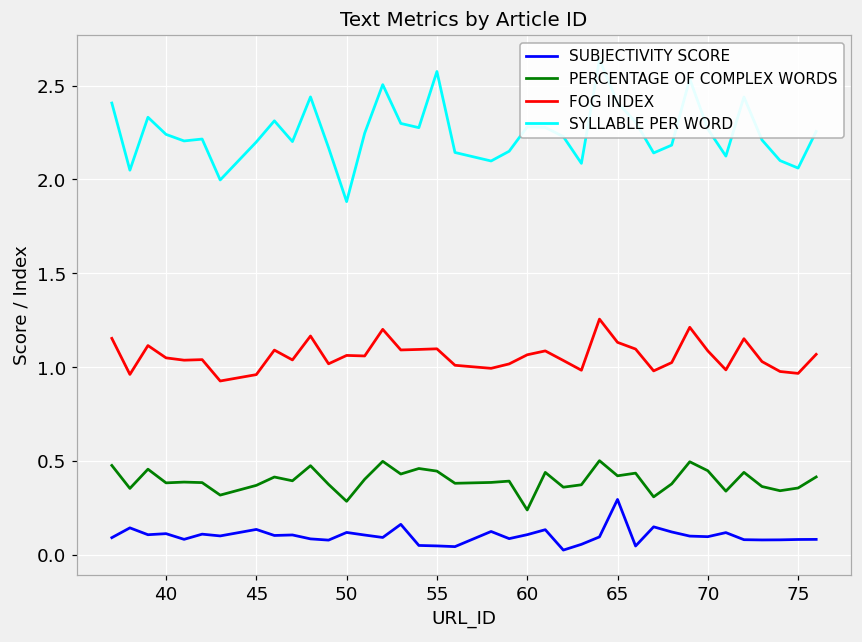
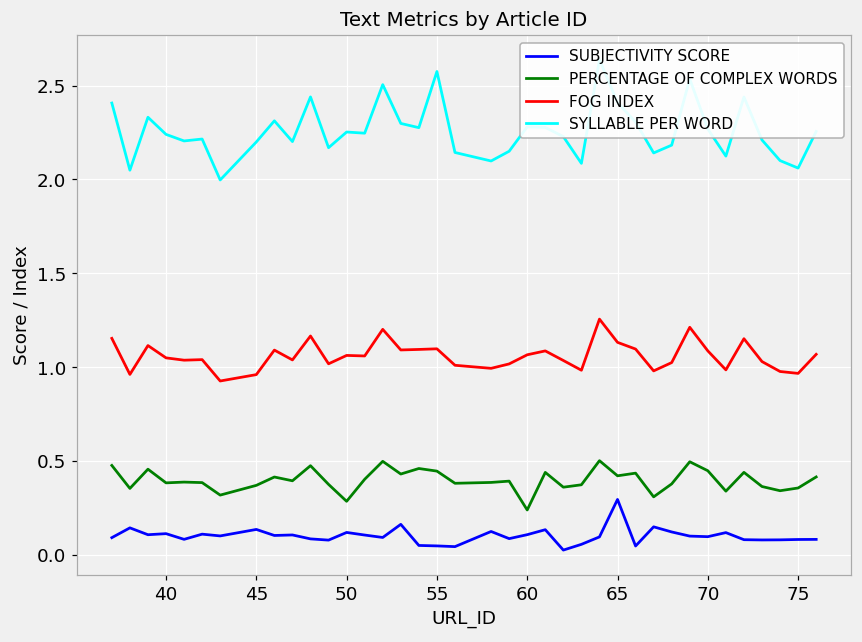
SYLLABLE PER WORD, 50: 1.88 -> 2.25
